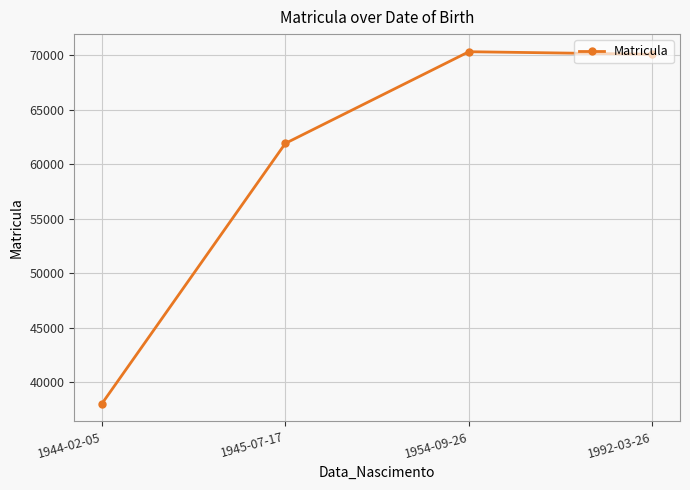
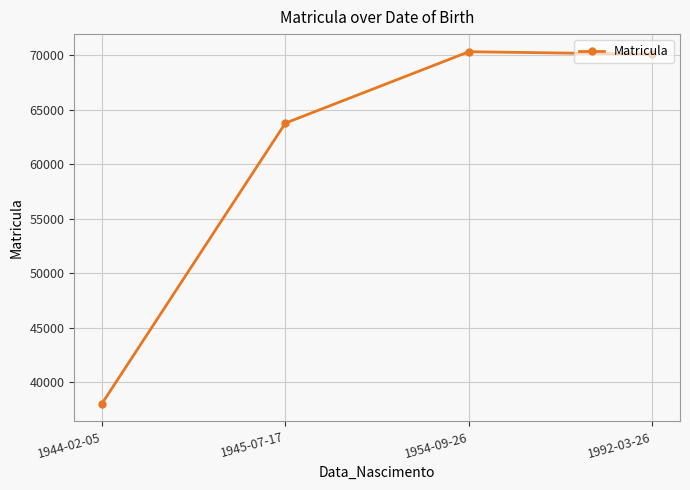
1945-07-17: 61900 -> 63800
